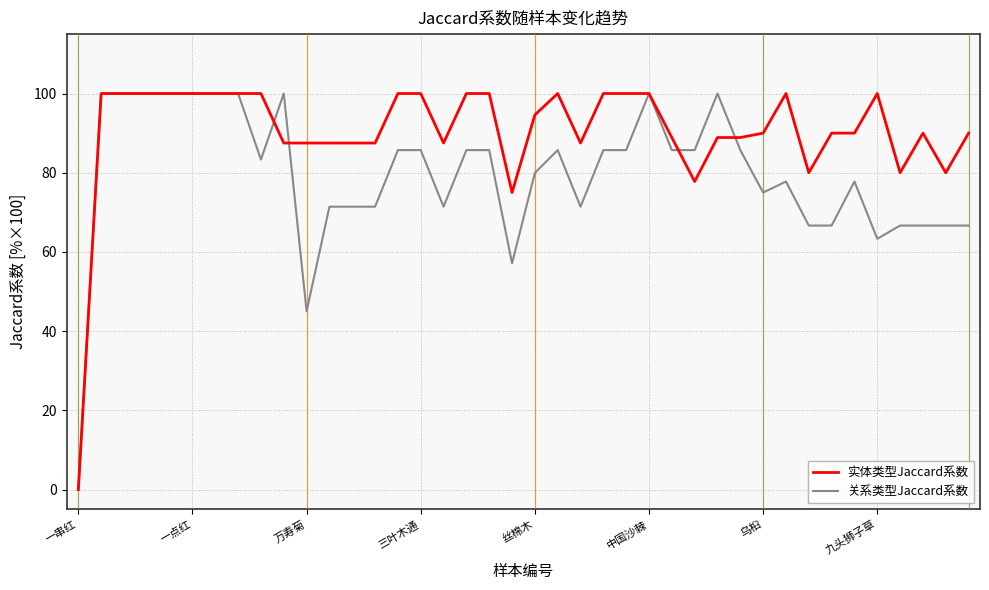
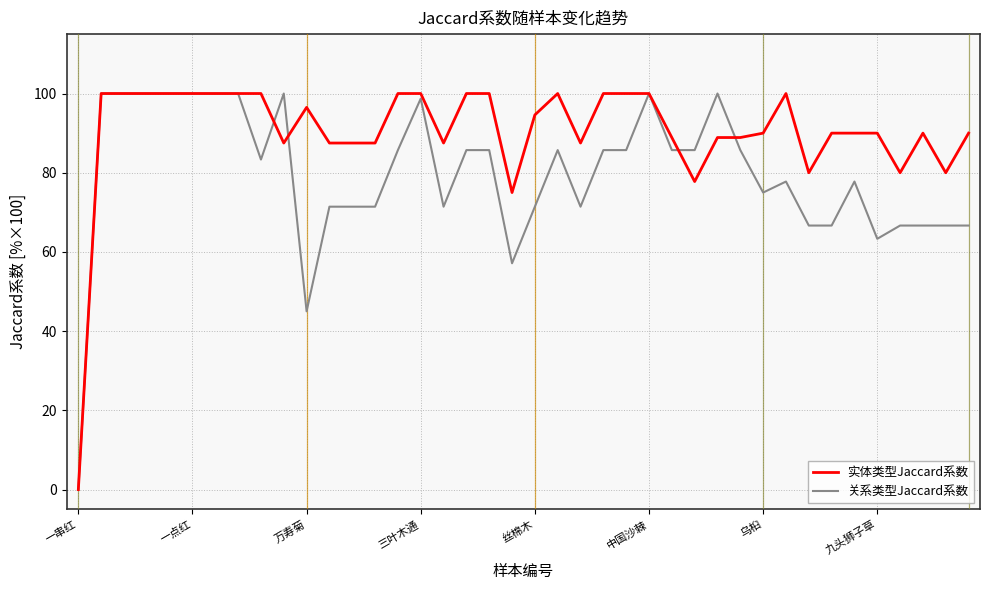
实体类型Jaccard系数, 万寿菊: 88 -> 97
关系类型Jaccard系数, 三叶木通: 86 -> 99
关系类型Jaccard系数, 丝棉木: 80 -> 71
实体类型Jaccard系数, 九头狮子草: 100 -> 90
